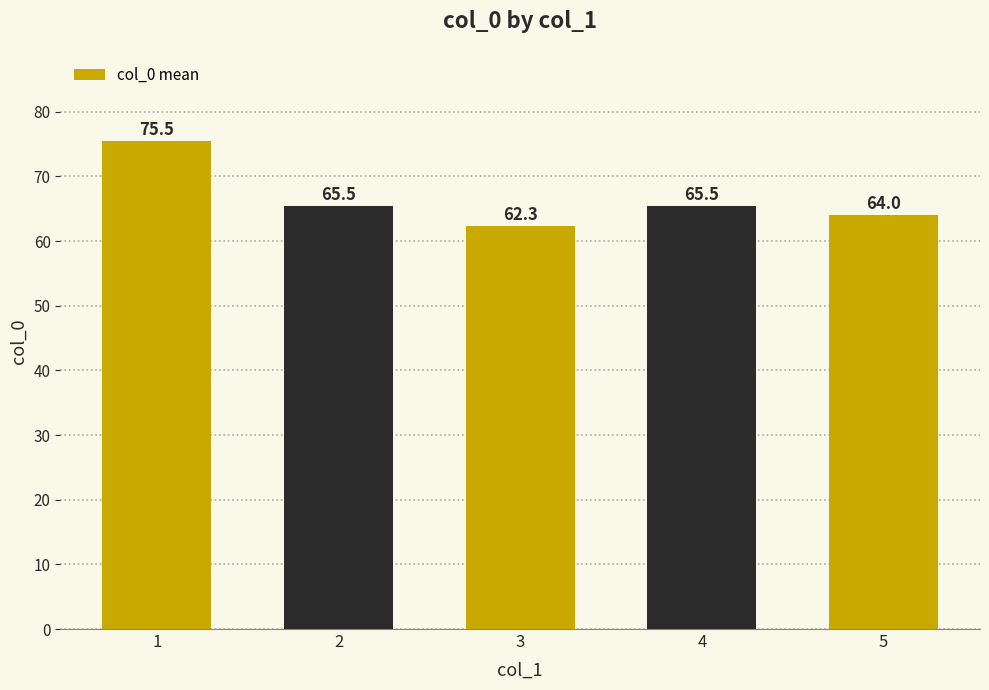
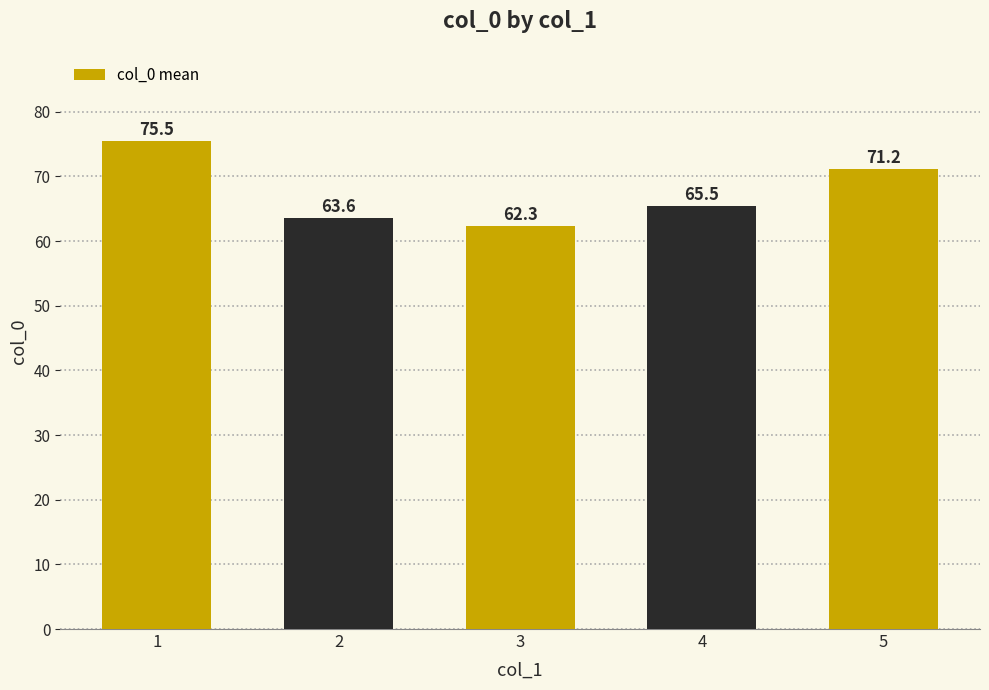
2: 65.5 -> 63.6
5: 64.0 -> 71.2
